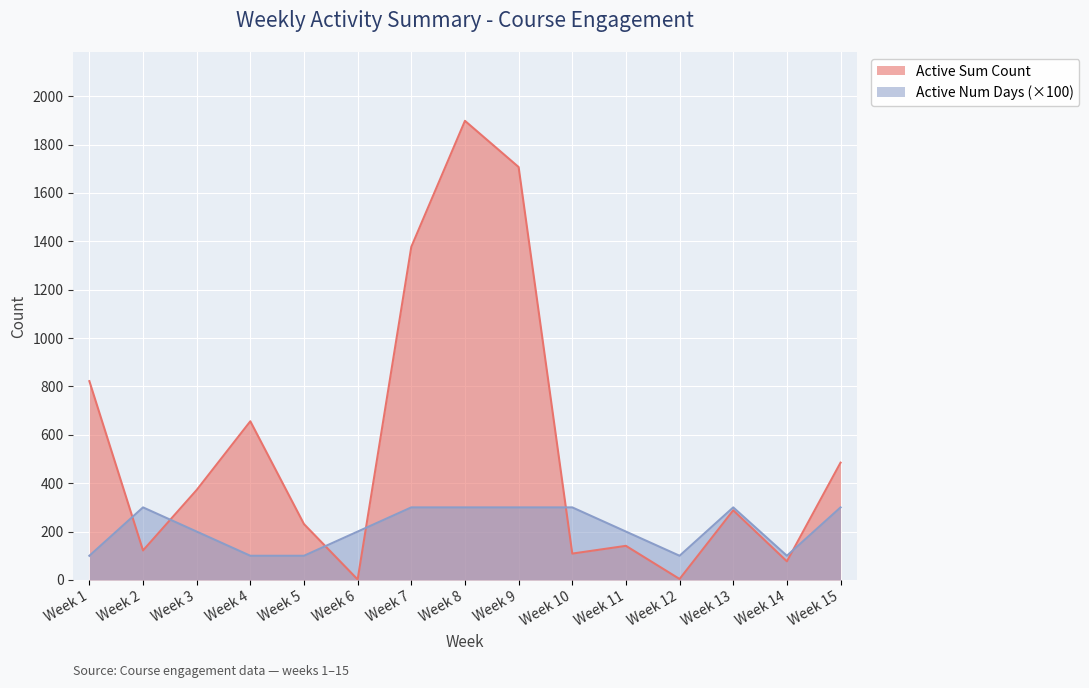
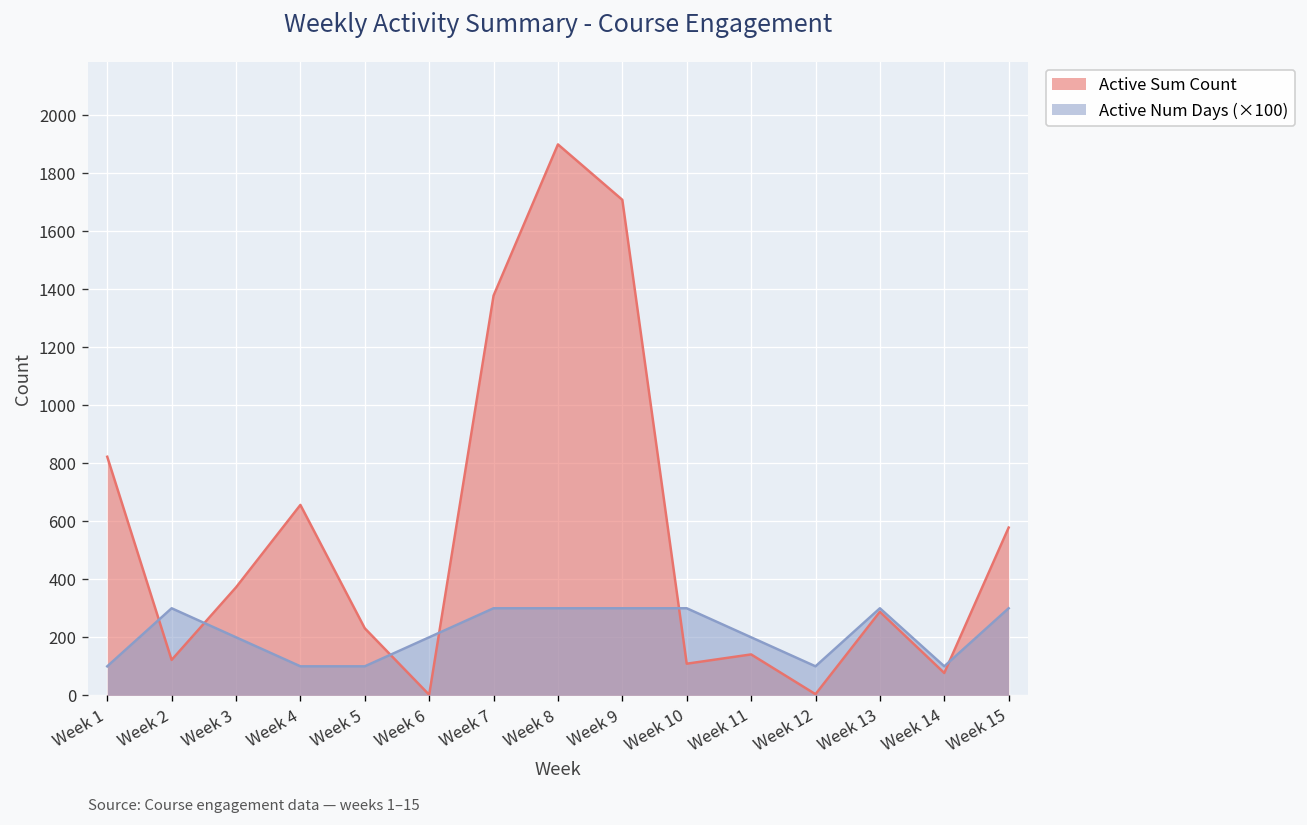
Active Sum Count, Week 15: 490 -> 580
